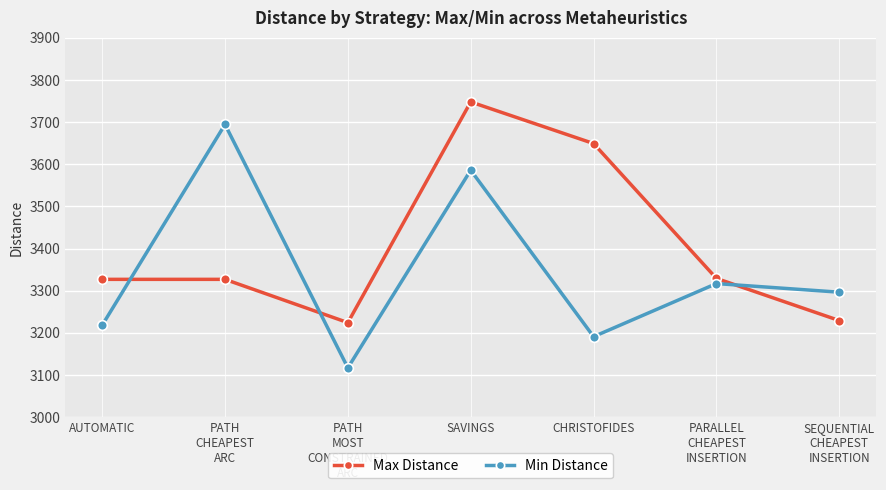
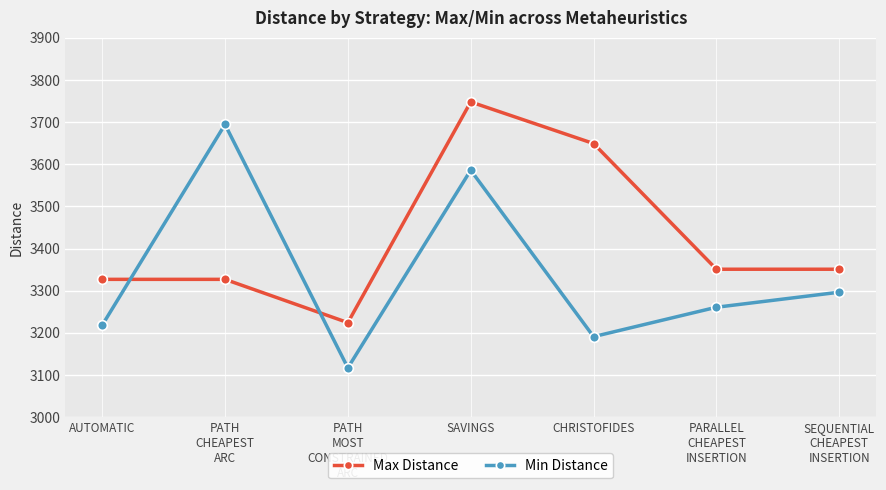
Max Distance, PARALLEL CHEAPEST INSERTION: 3330 -> 3350
Min Distance, PARALLEL CHEAPEST INSERTION: 3320 -> 3260
Max Distance, SEQUENTIAL CHEAPEST INSERTION: 3230 -> 3350
